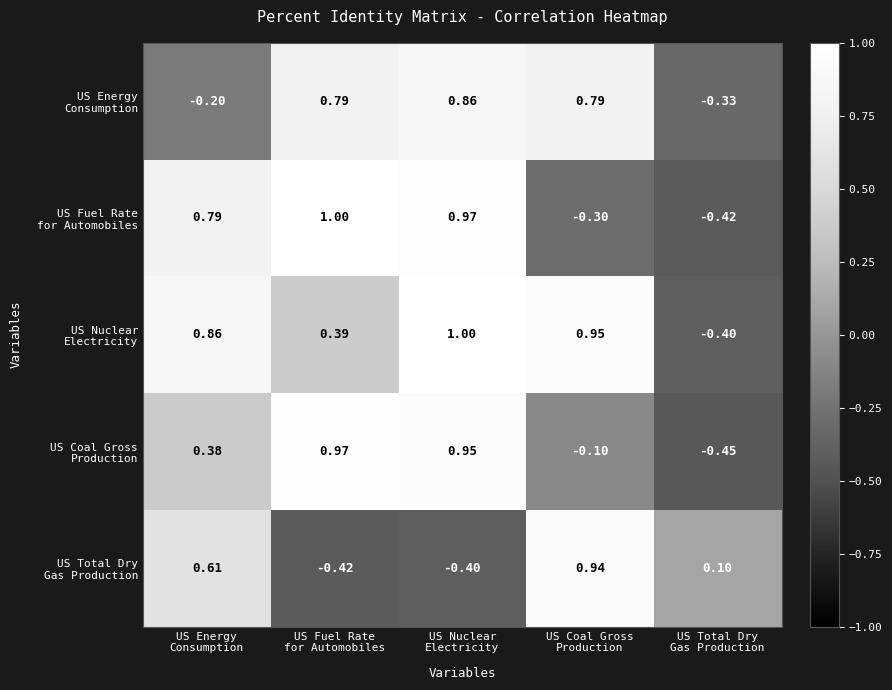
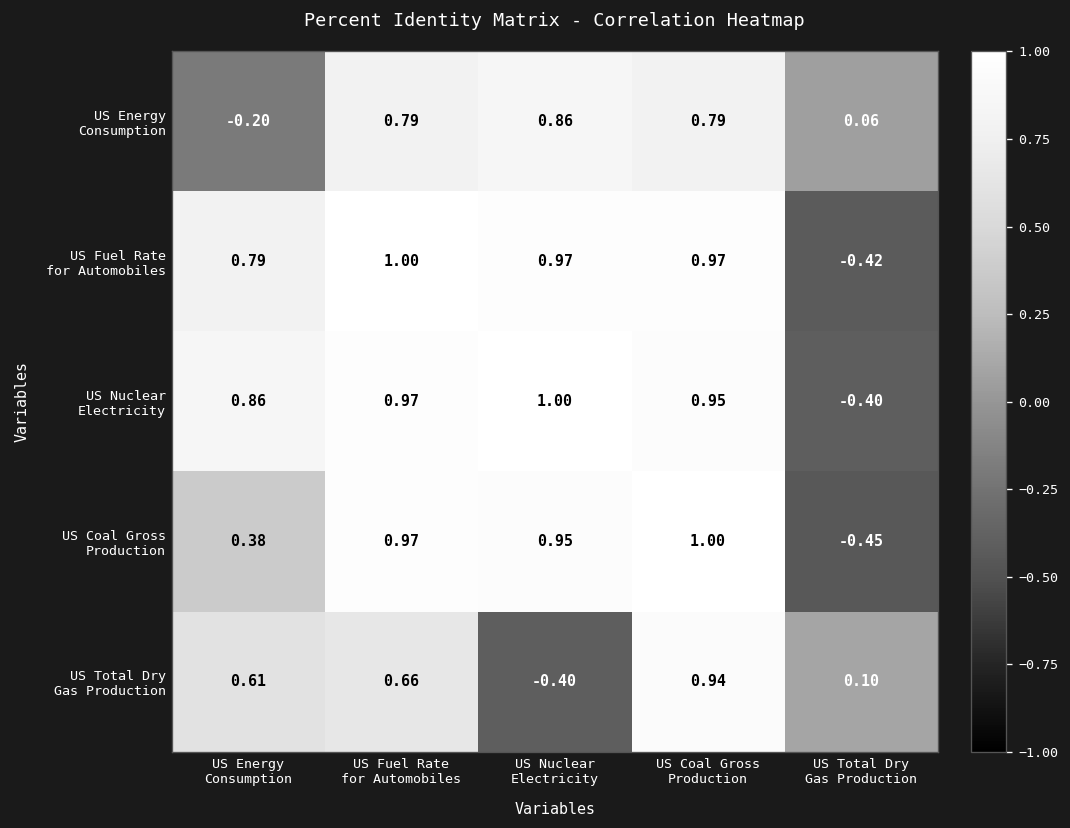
US Energy Consumption, US Total Dry Gas Production: -0.33 -> 0.06
US Fuel Rate for Automobiles, US Coal Gross Production: -0.30 -> 0.97
US Nuclear Electricity, US Fuel Rate for Automobiles: 0.39 -> 0.97
US Coal Gross Production, US Coal Gross Production: -0.10 -> 1.00
US Total Dry Gas Production, US Fuel Rate for Automobiles: -0.42 -> 0.66
